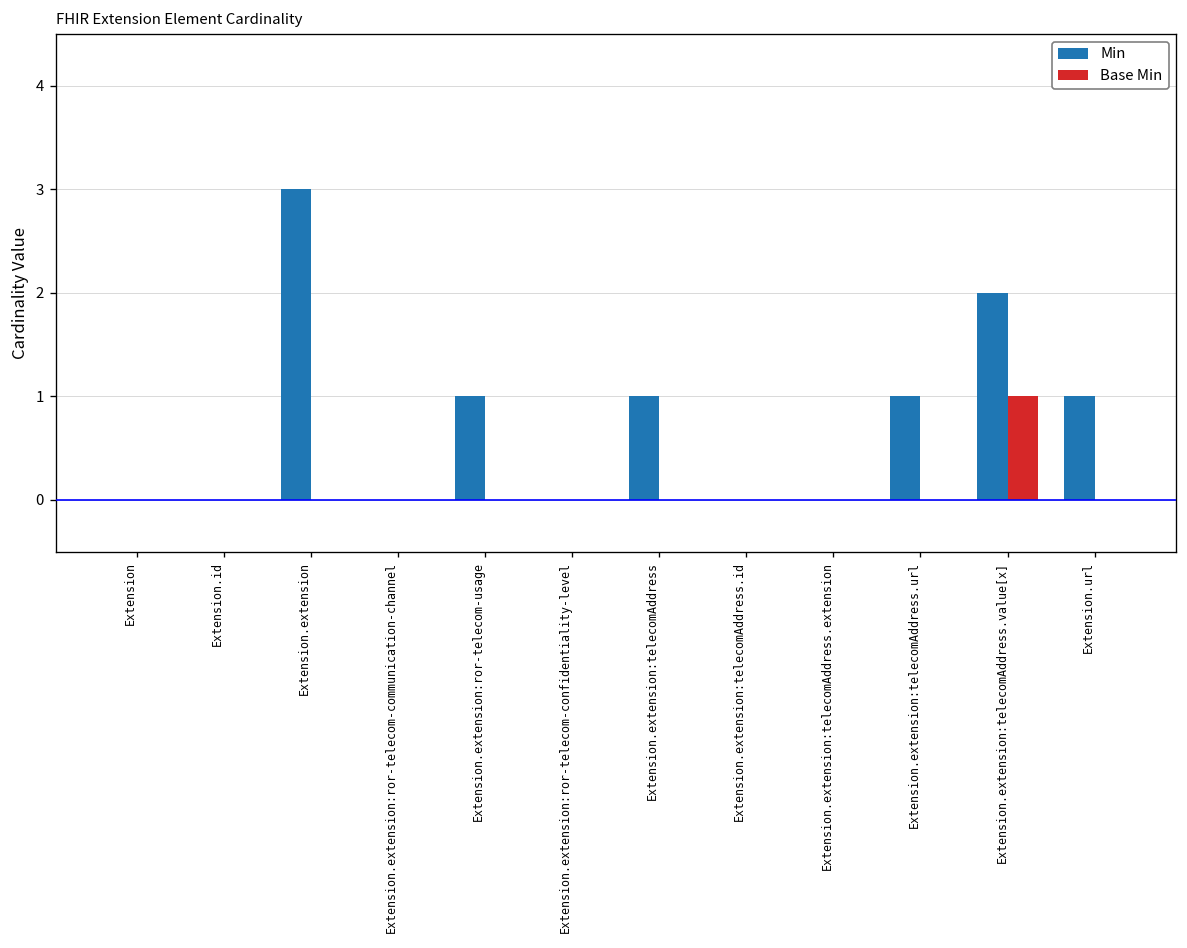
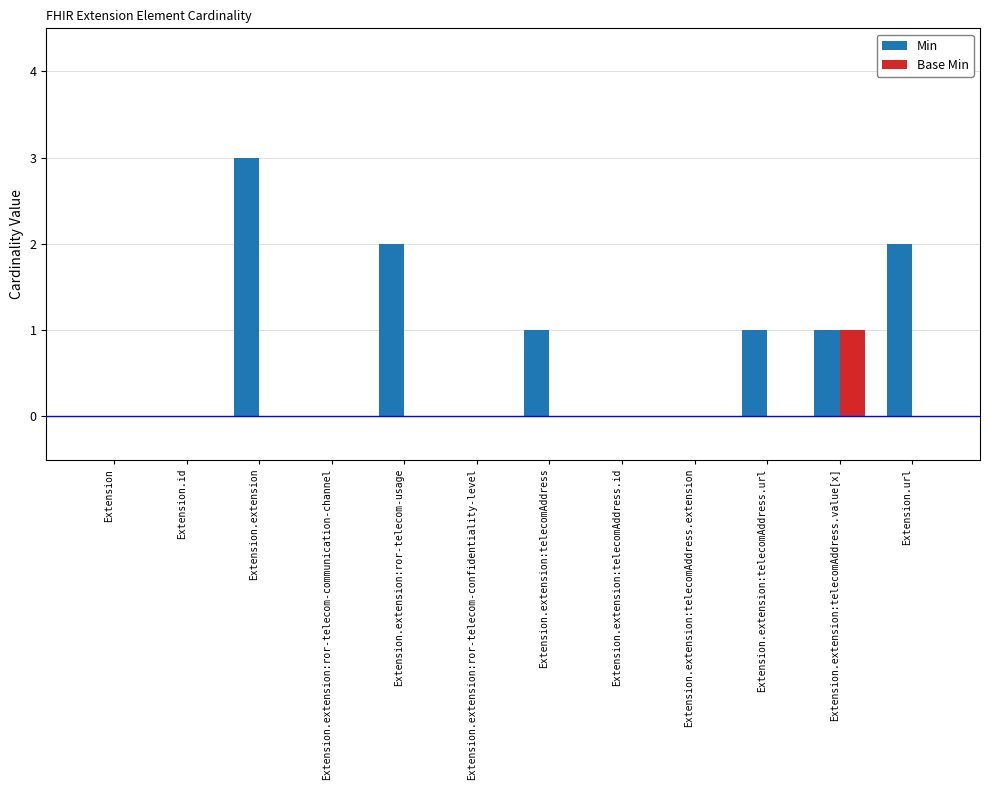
Min, Extension.extension:ror-telecom-usage: 1 -> 2
Min, Extension.extension:telecomAddress.value[x]: 2 -> 1
Min, Extension.url: 1 -> 2
